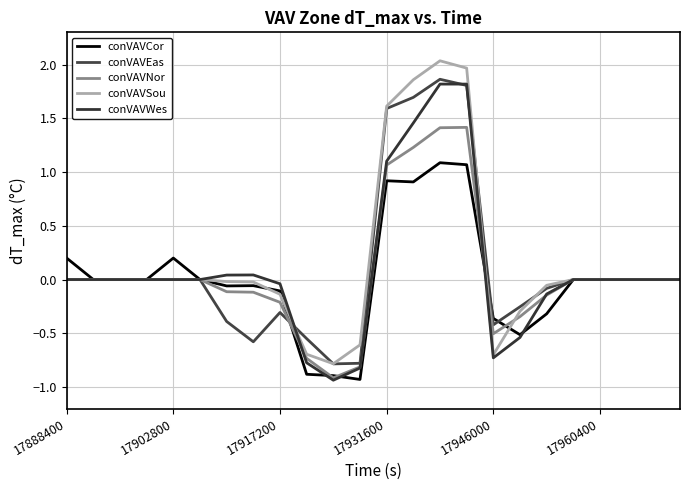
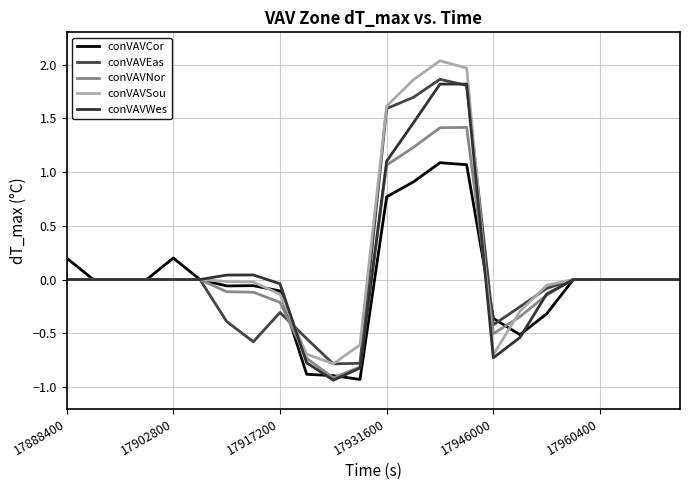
conVAVCor, 17931600: 0.92 -> 0.77
